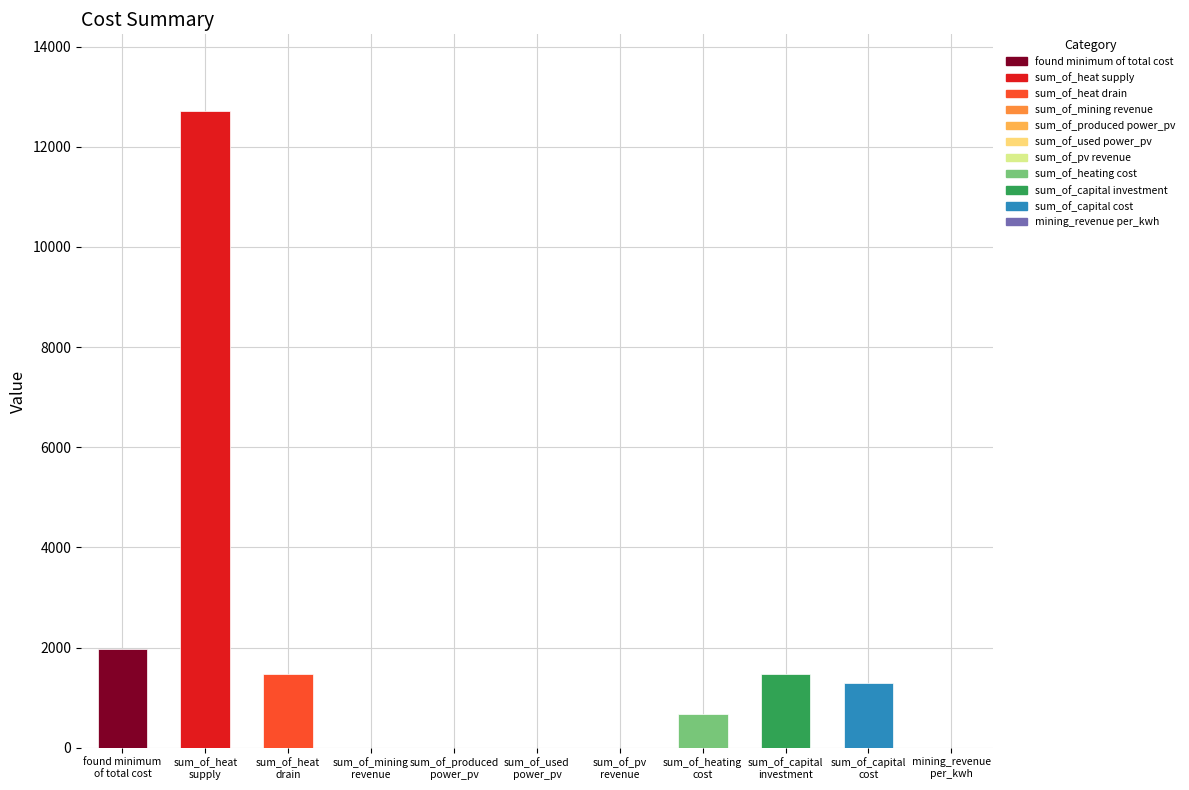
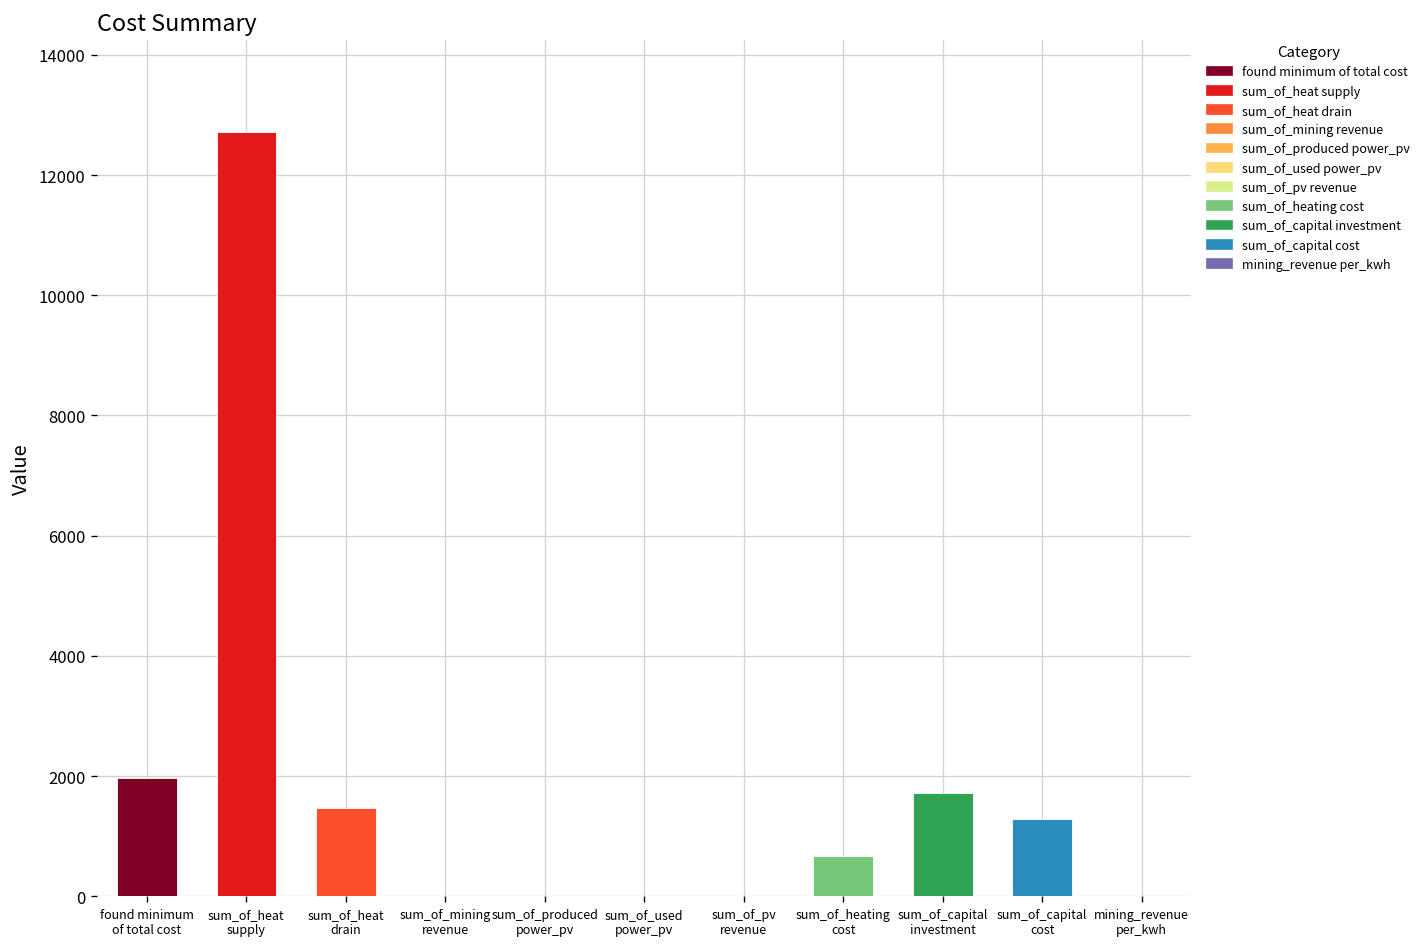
sum_of_capital investment, sum_of_capital investment: 1500 -> 1700
